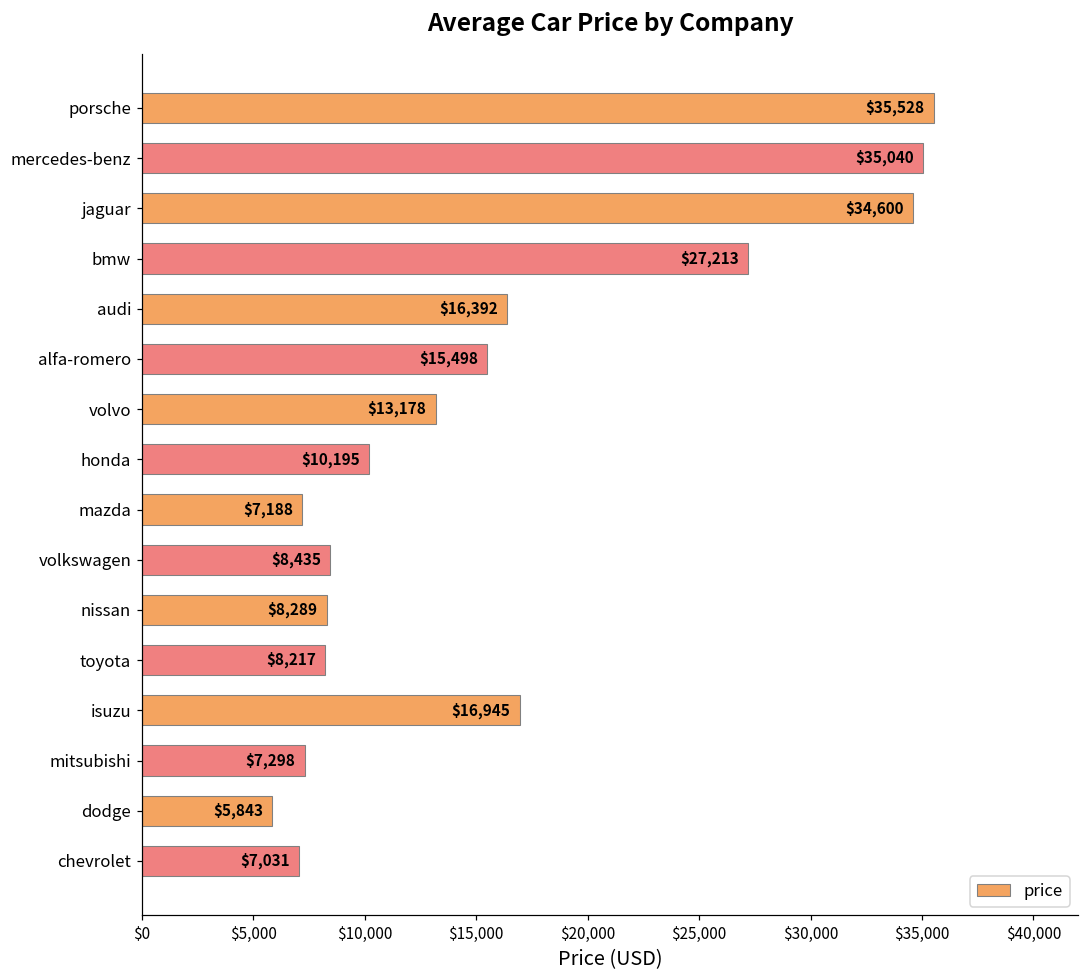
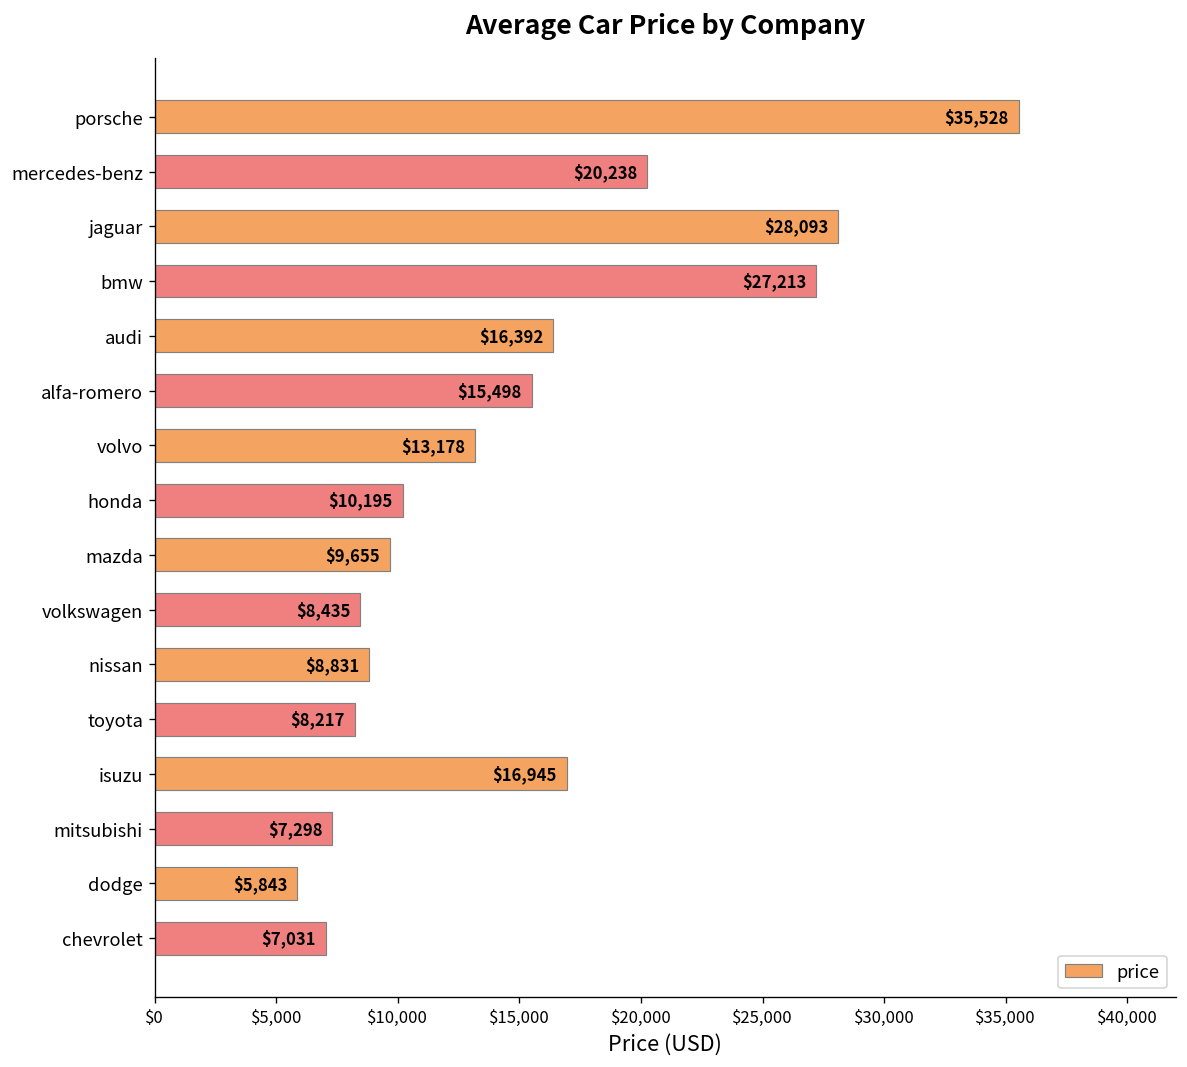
mercedes-benz: $35,040 -> $20,238
jaguar: $34,600 -> $28,093
mazda: $7,188 -> $9,655
nissan: $8,289 -> $8,831
